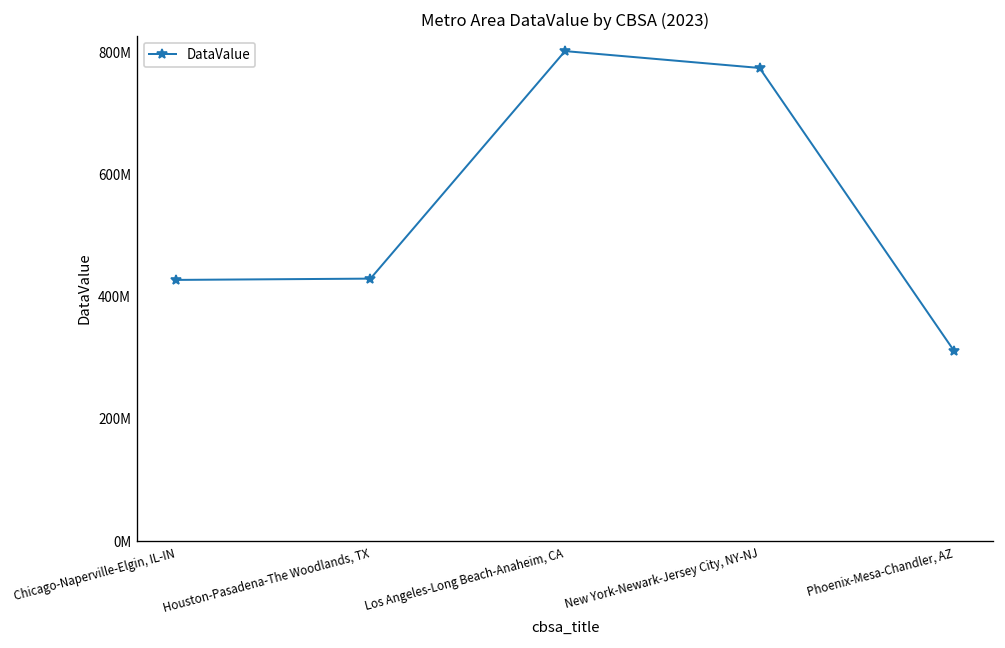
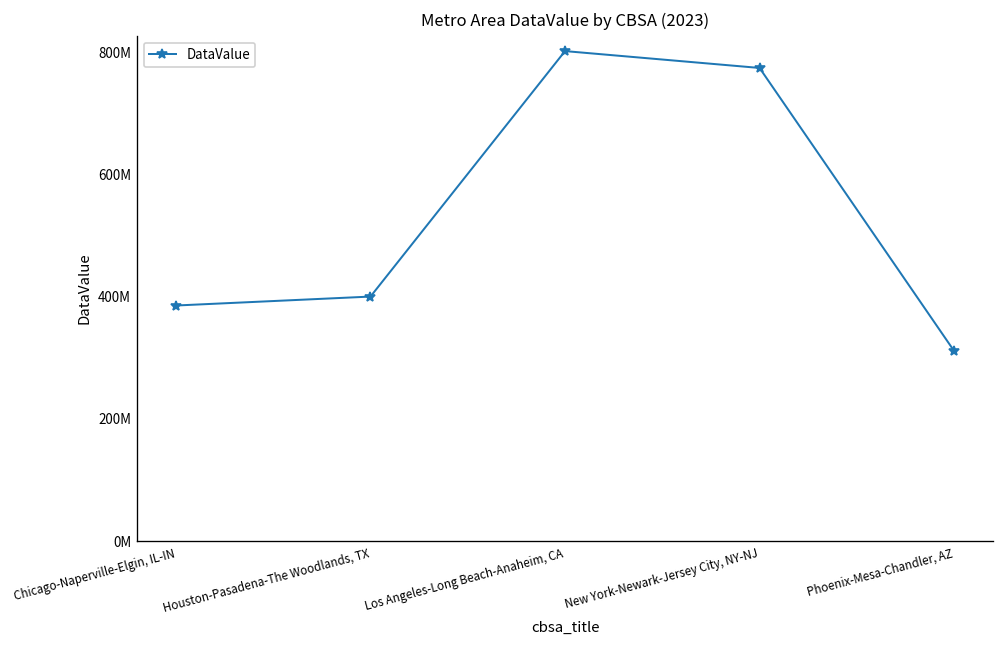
Chicago-Naperville-Elgin, IL-IN: 430000000 -> 390000000
Houston-Pasadena-The Woodlands, TX: 430000000 -> 400000000
